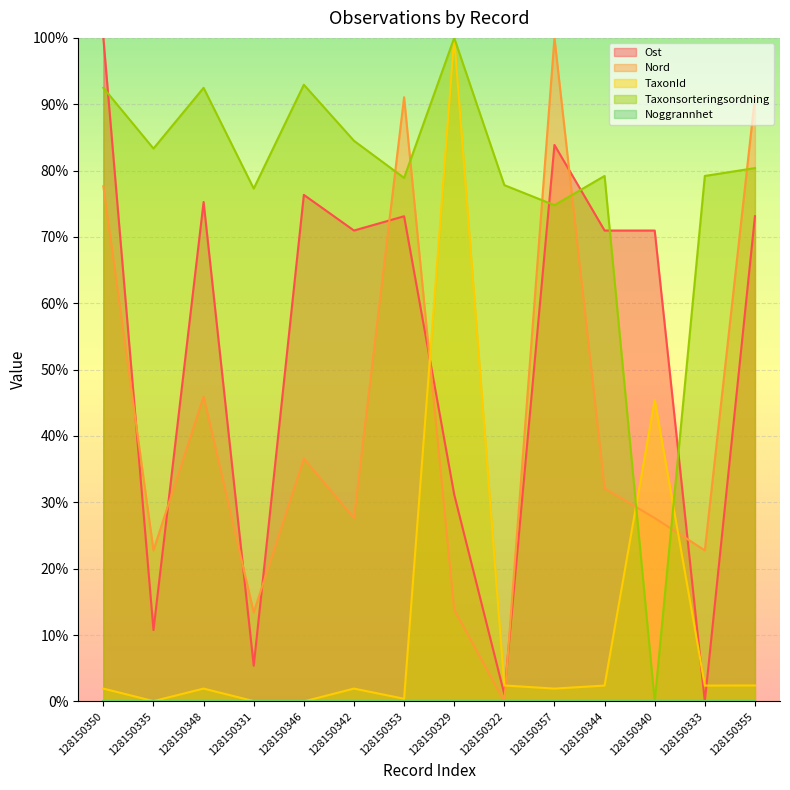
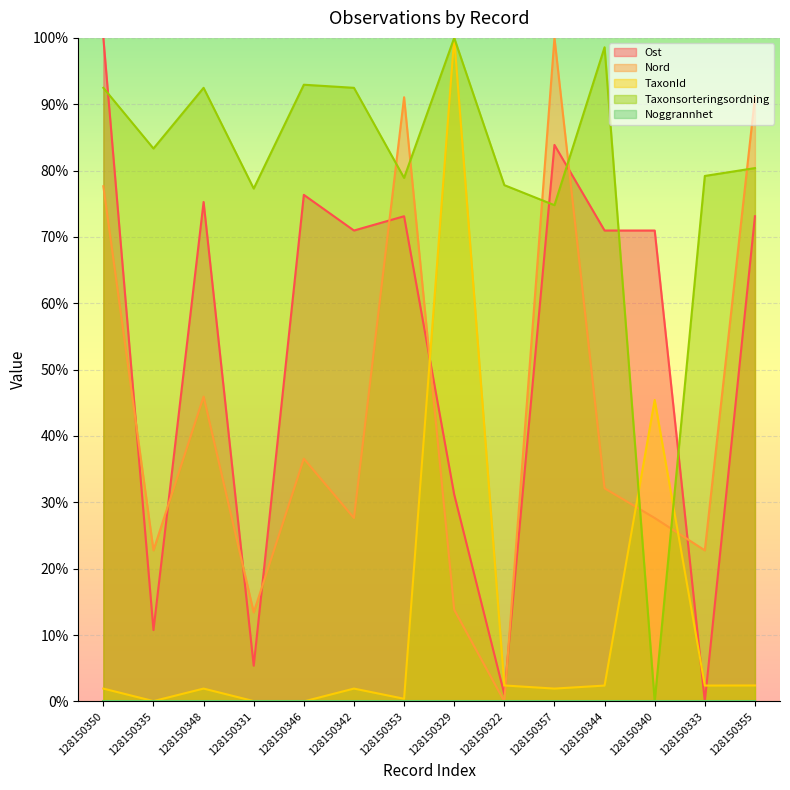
Taxonsorteringsordning, 128150342: 84% -> 92%
Taxonsorteringsordning, 128150344: 79% -> 99%
